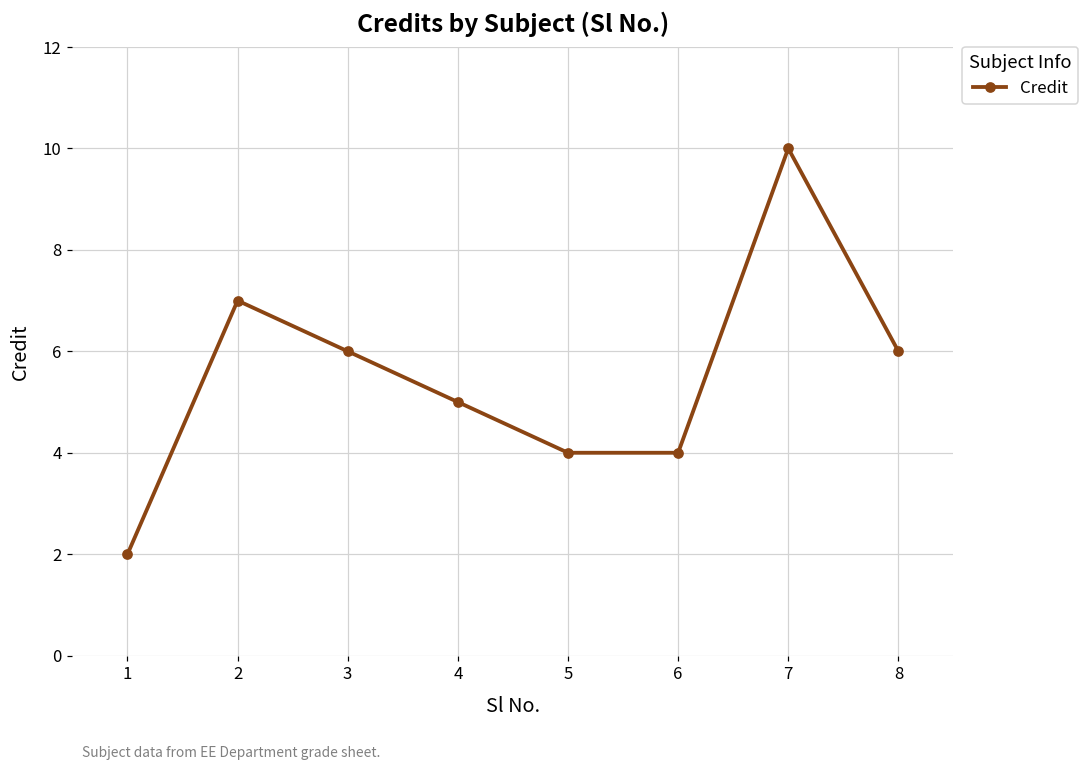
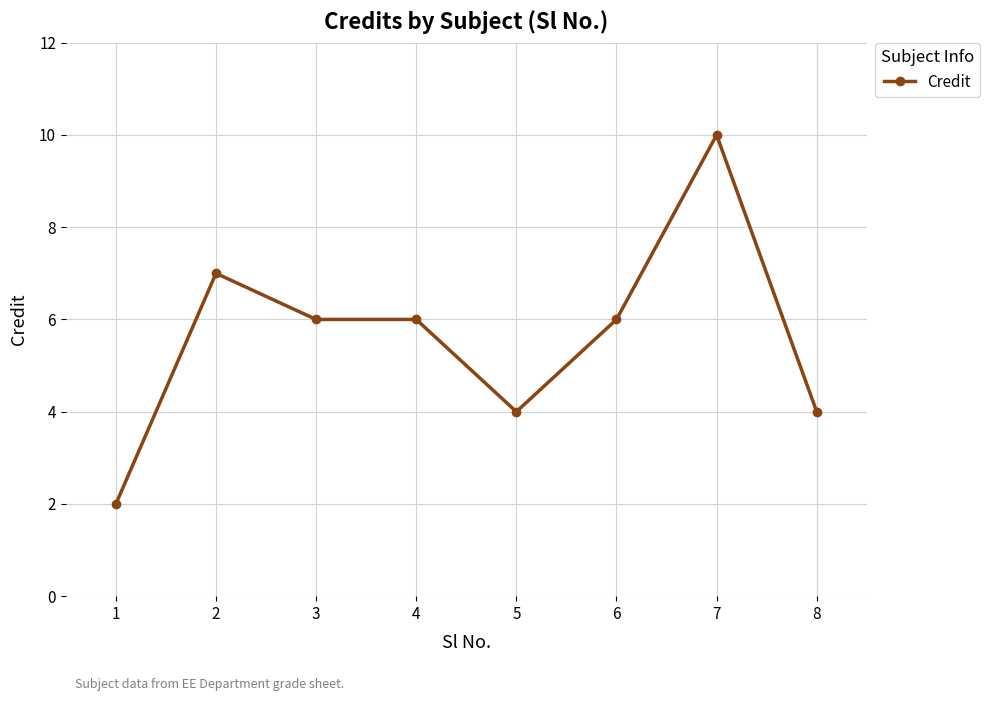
4: 5 -> 6
6: 4 -> 6
8: 6 -> 4
